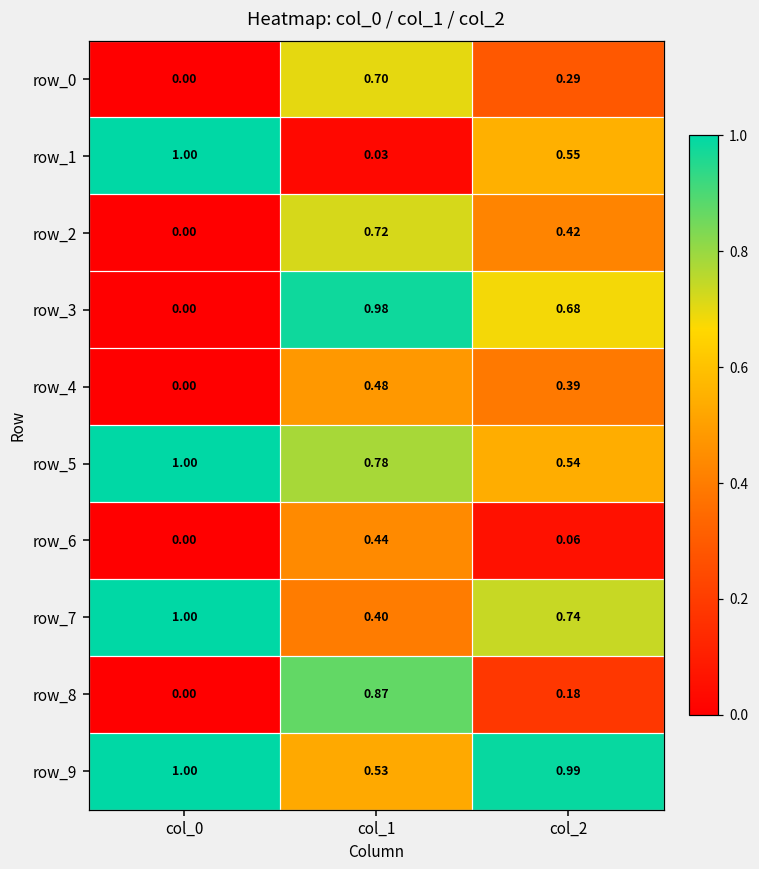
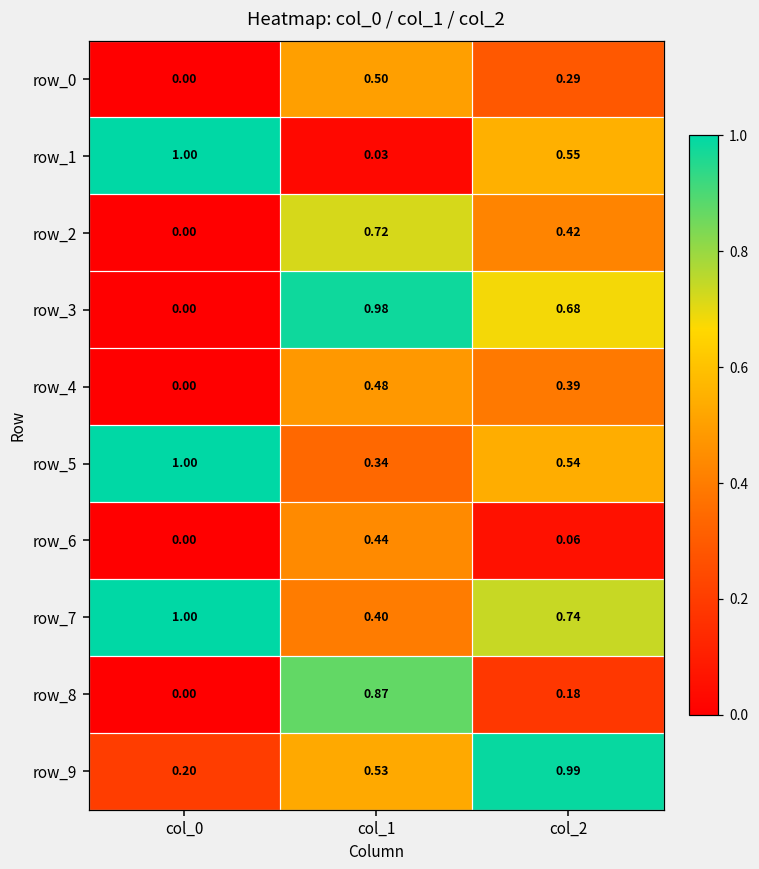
row_0, col_1: 0.70 -> 0.50
row_5, col_1: 0.78 -> 0.34
row_9, col_0: 1.00 -> 0.20
